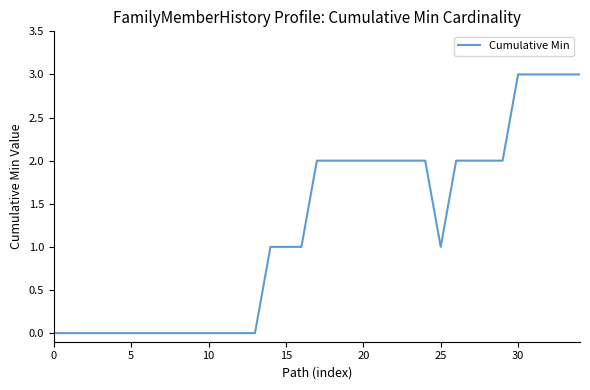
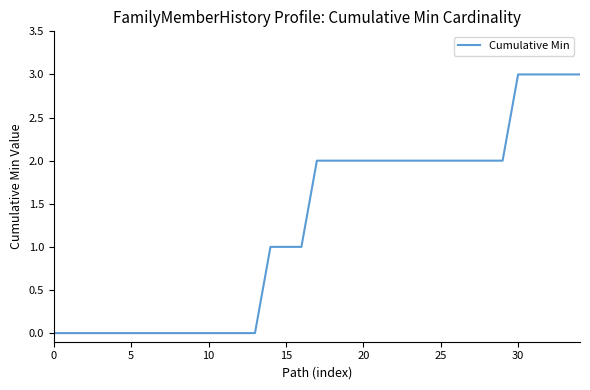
25: 1 -> 2
